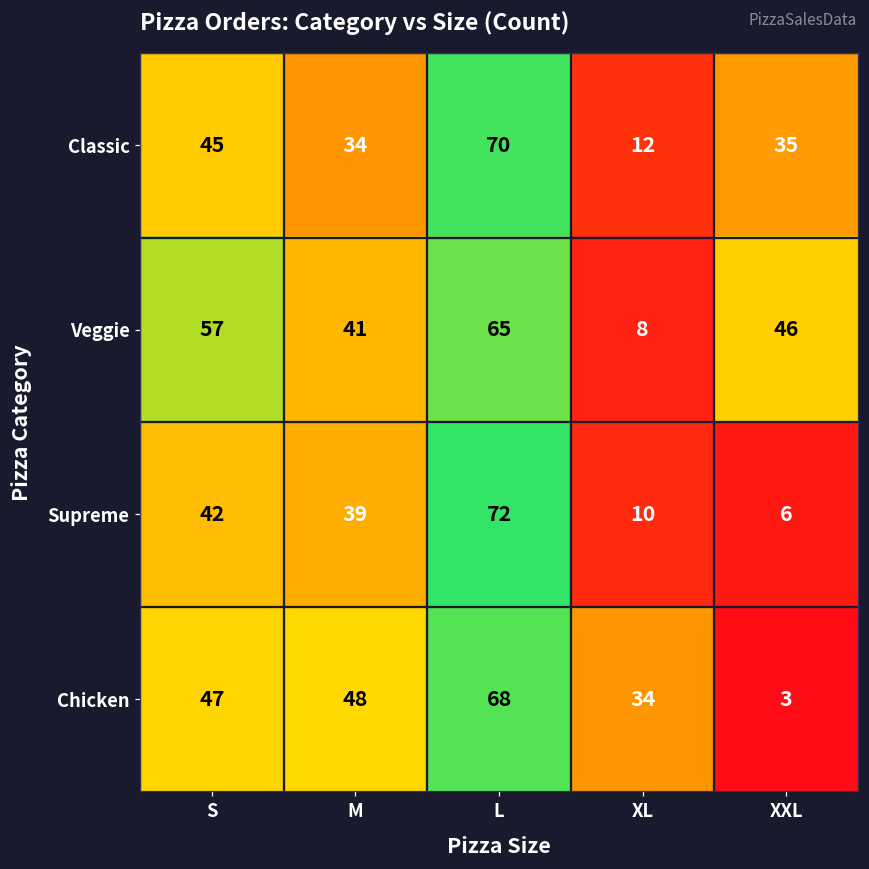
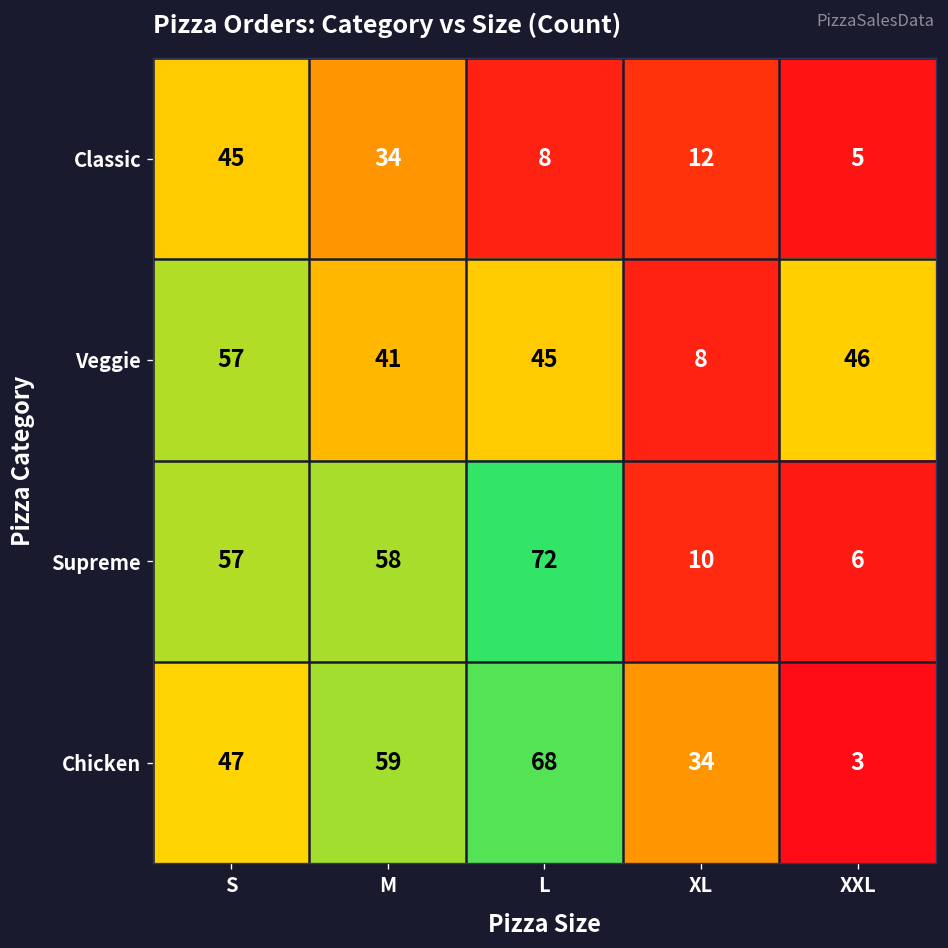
Classic, L: 70 -> 8
Classic, XXL: 35 -> 5
Veggie, L: 65 -> 45
Supreme, S: 42 -> 57
Supreme, M: 39 -> 58
Chicken, M: 48 -> 59
